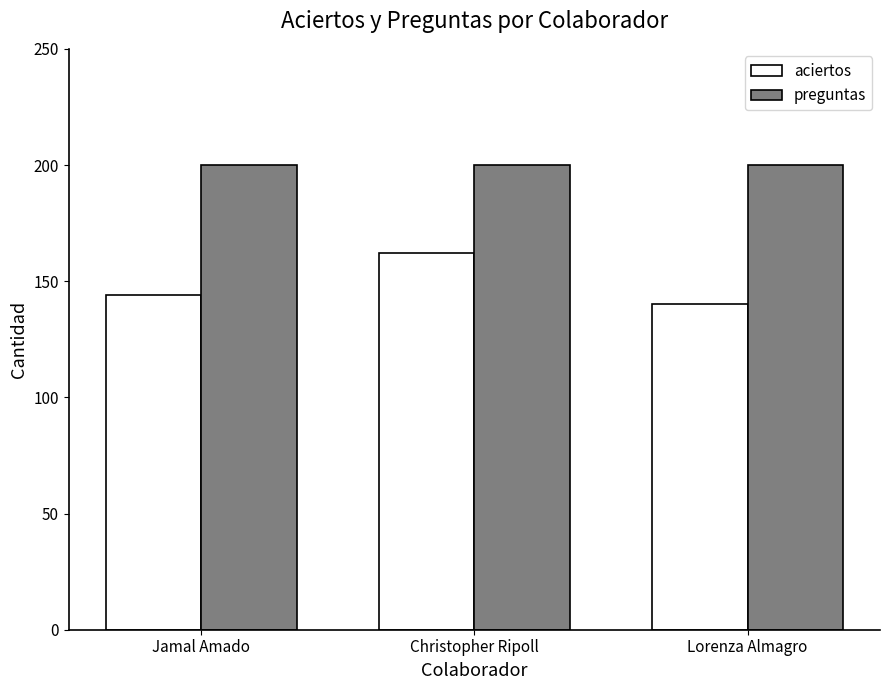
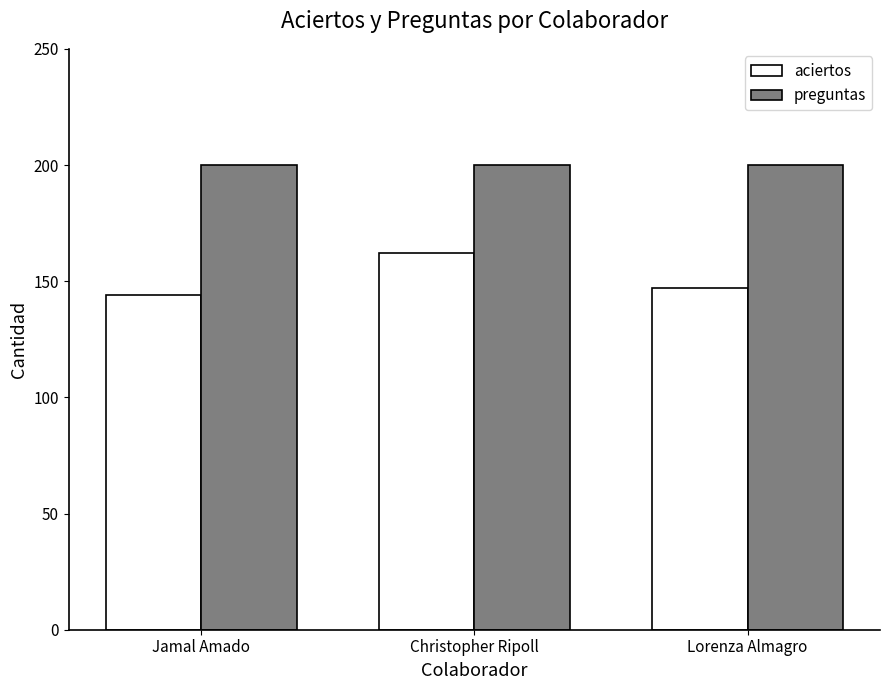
aciertos, Lorenza Almagro: 140 -> 147
